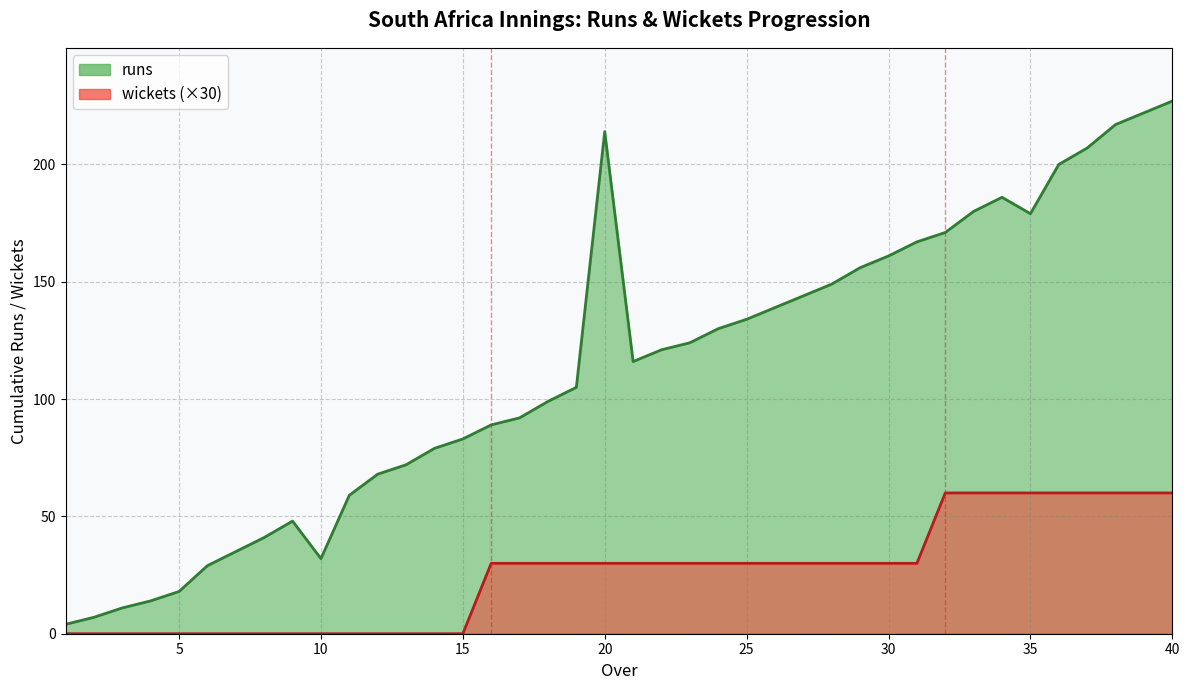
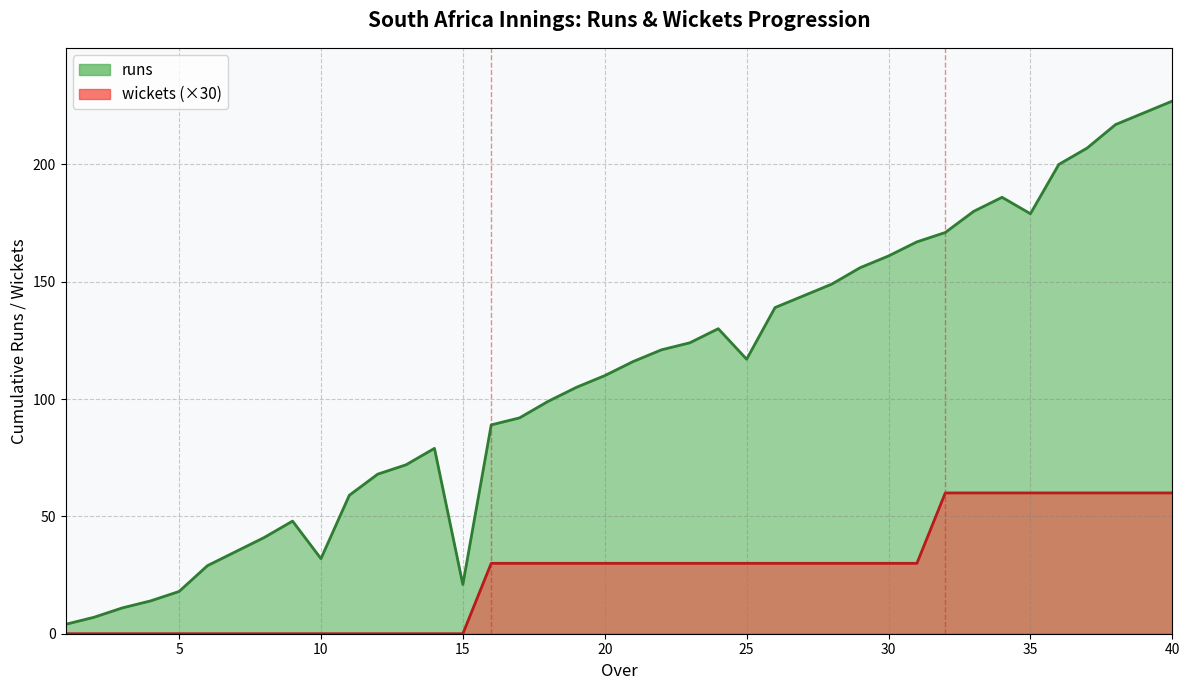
runs, 15: 83 -> 21
runs, 20: 214 -> 110
runs, 25: 134 -> 117
